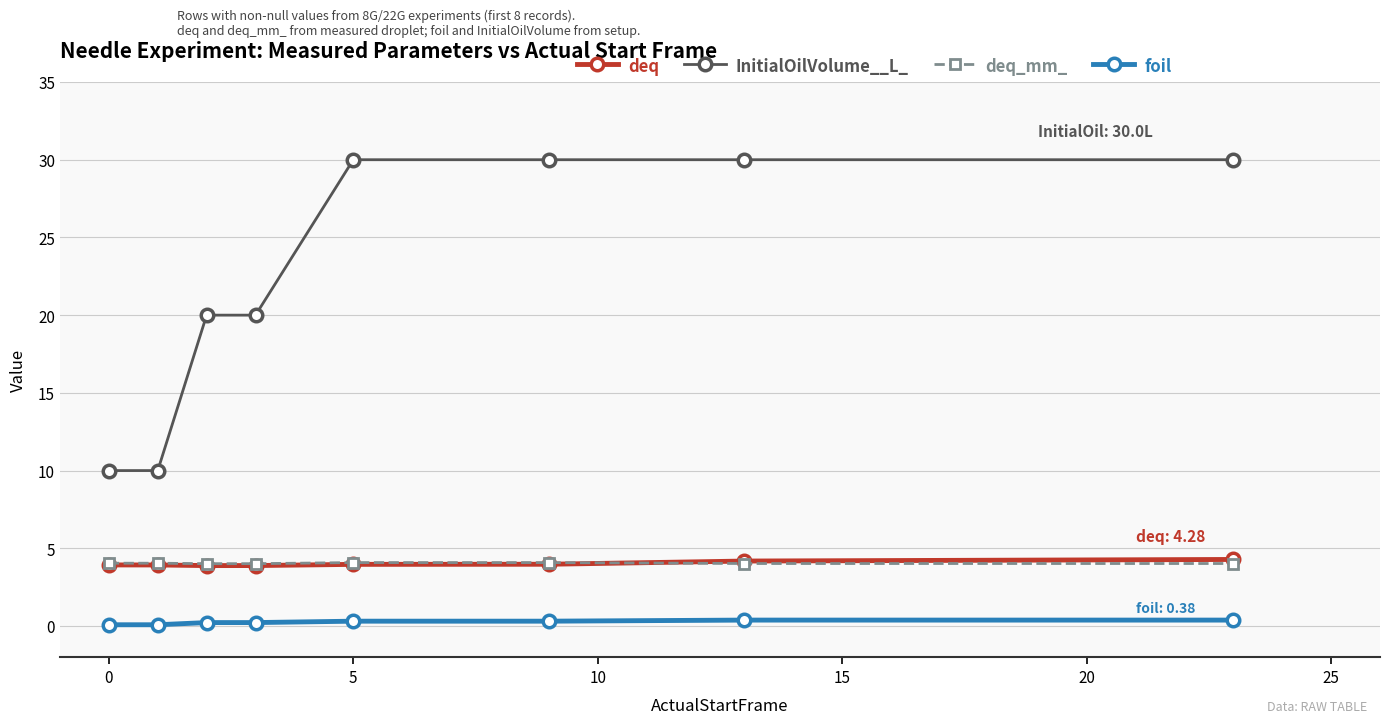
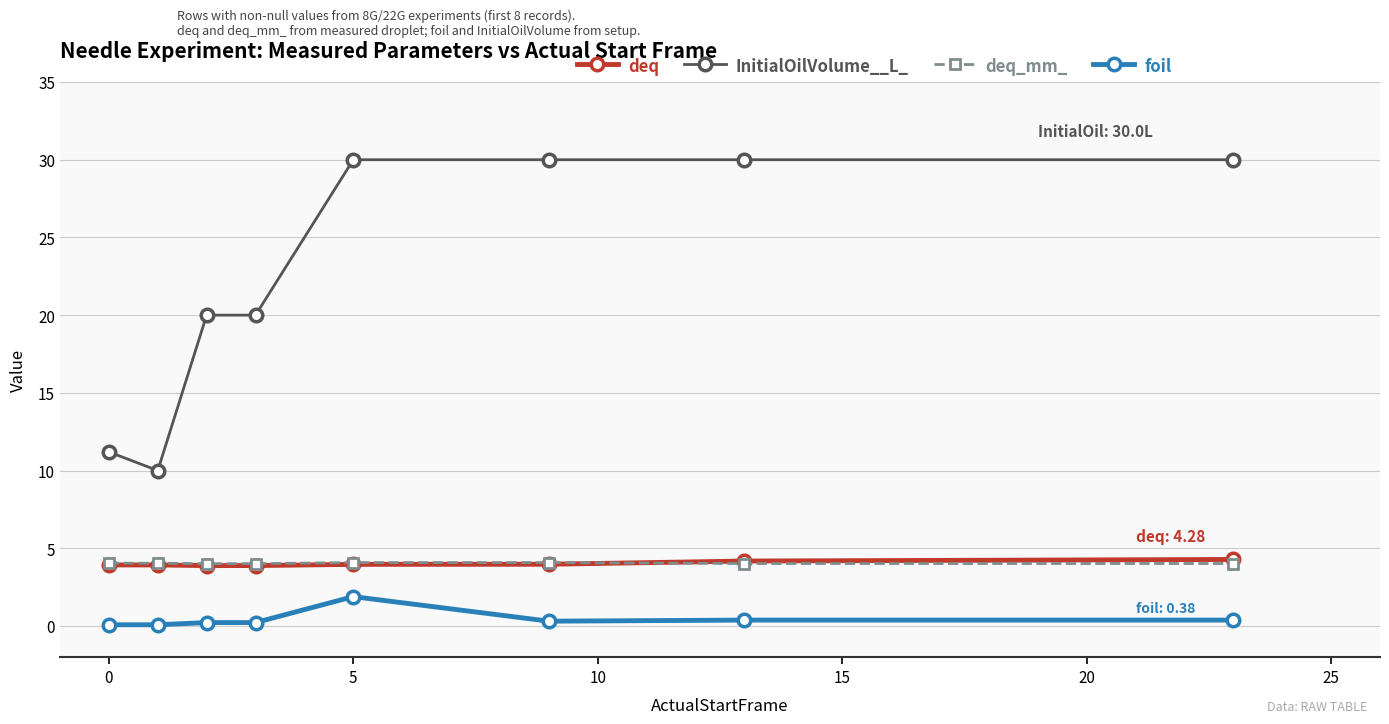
InitialOilVolume__L_, 0: 10.0 -> 11.2
foil, 5: 0.3 -> 1.9
